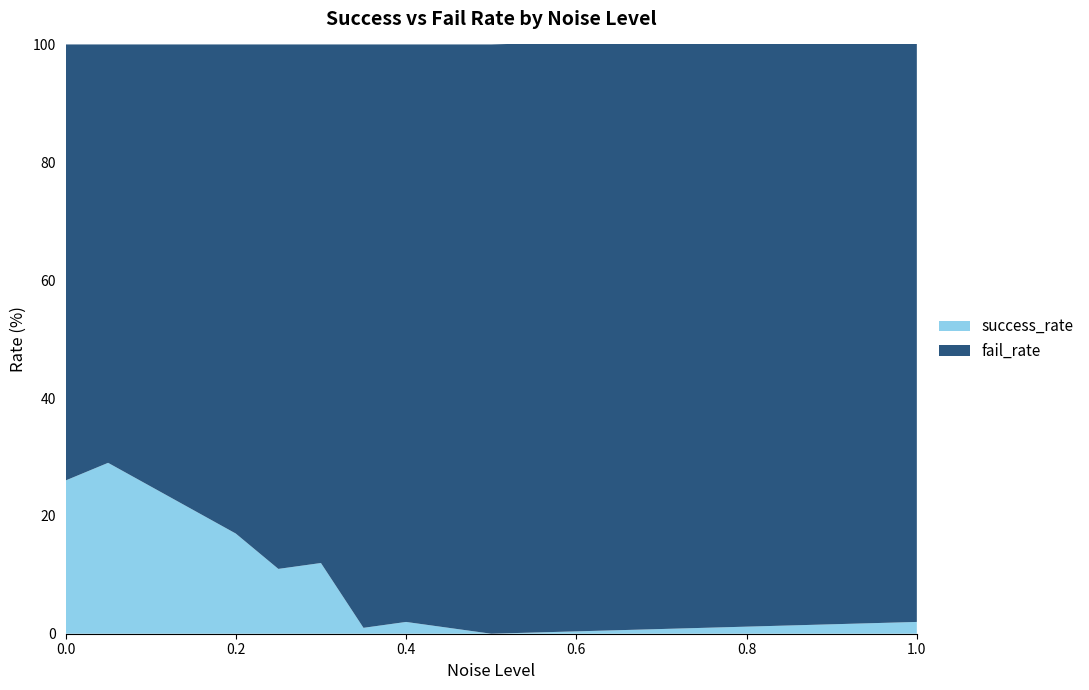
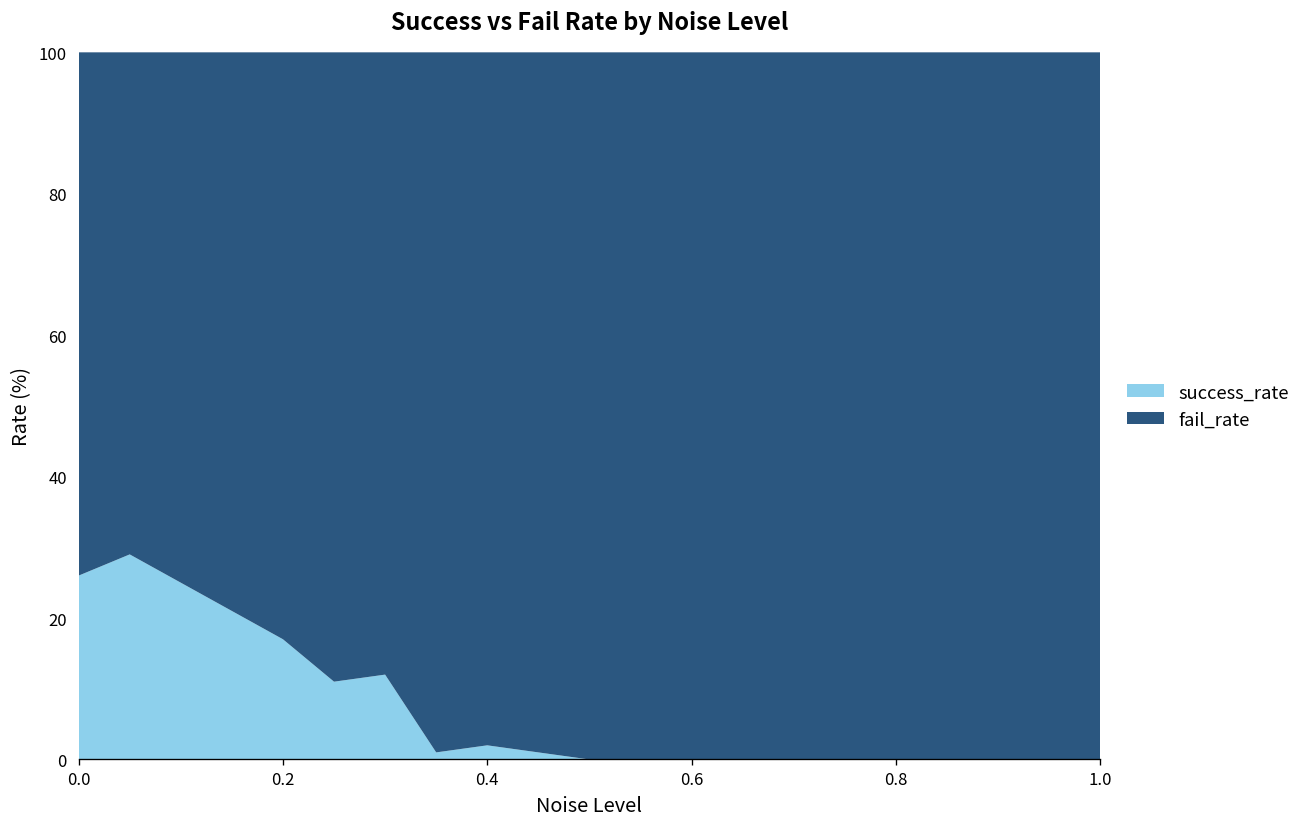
success_rate, 1.0: 2 -> 0
